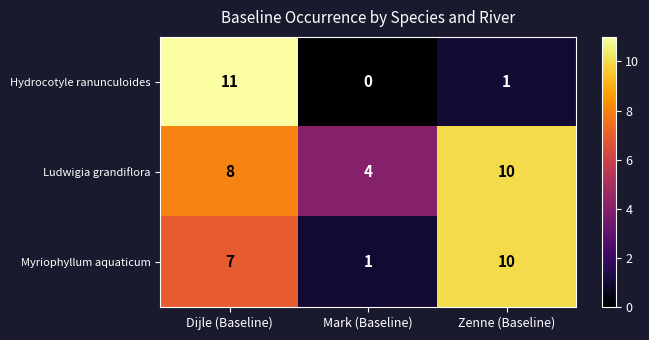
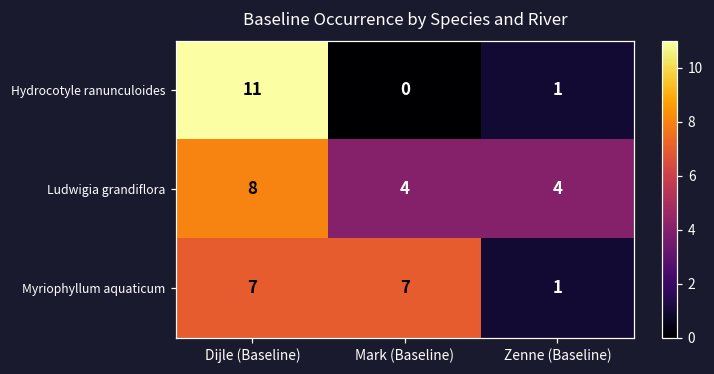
Ludwigia grandiflora, Zenne (Baseline): 10 -> 4
Myriophyllum aquaticum, Mark (Baseline): 1 -> 7
Myriophyllum aquaticum, Zenne (Baseline): 10 -> 1
